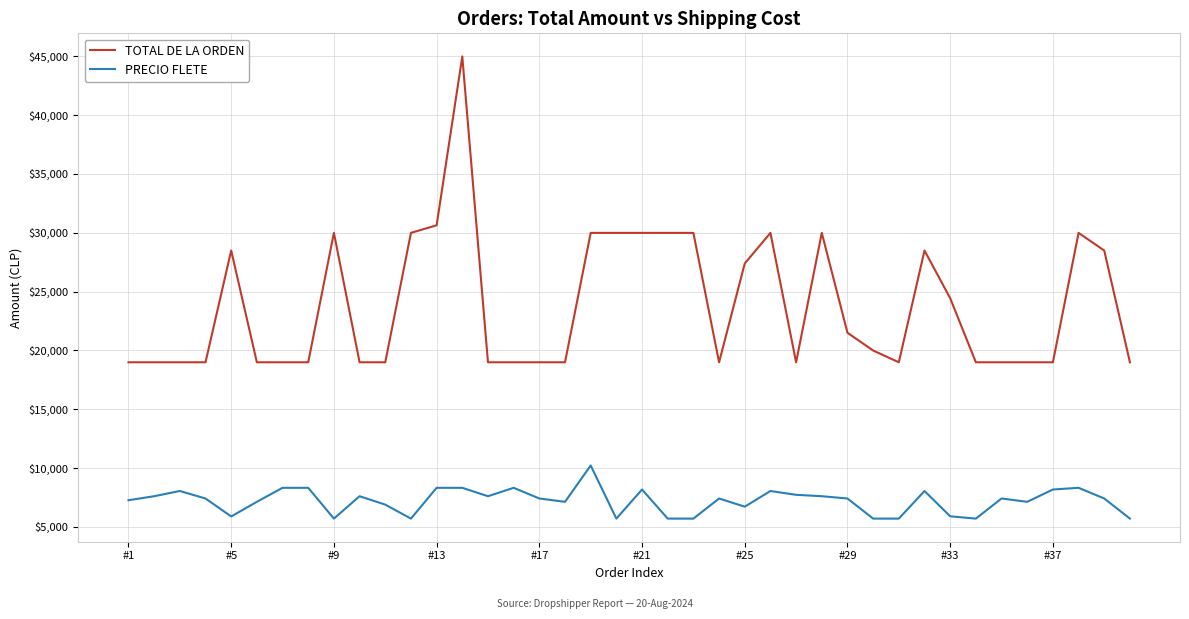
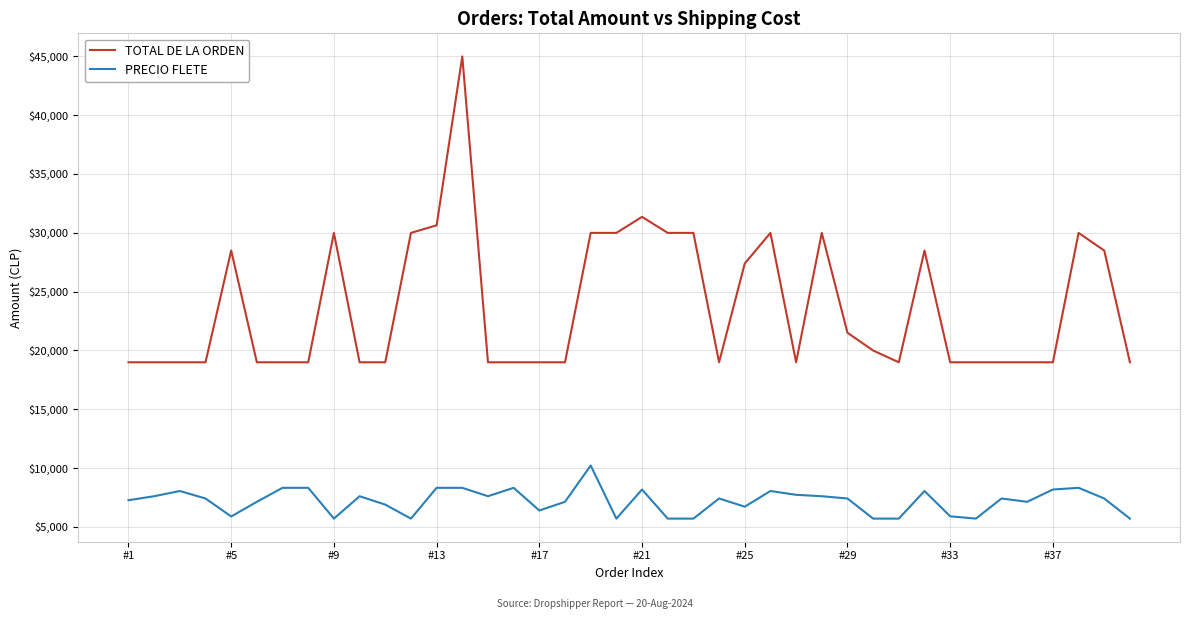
PRECIO FLETE, #17: $7,400 -> $6,400
TOTAL DE LA ORDEN, #21: $30,000 -> $31,400
TOTAL DE LA ORDEN, #33: $24,400 -> $19,000
